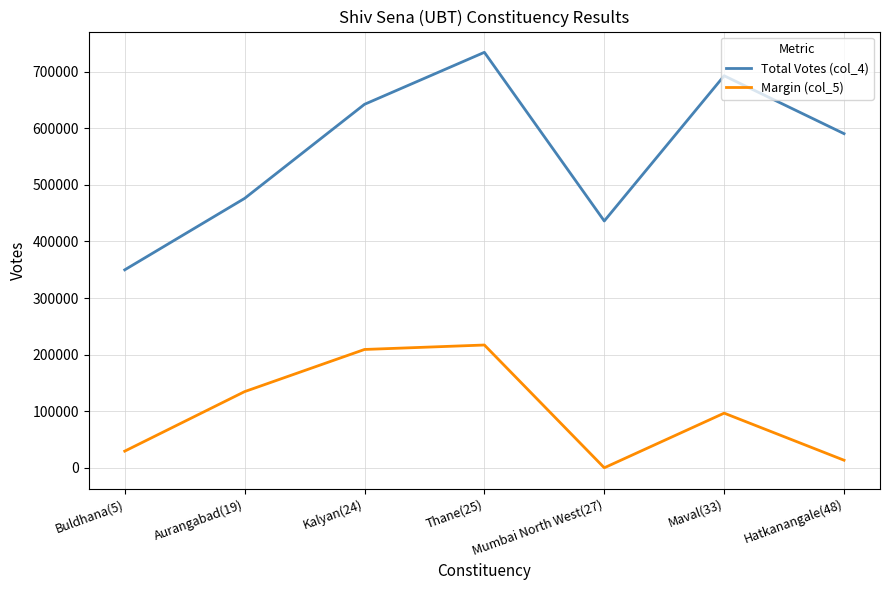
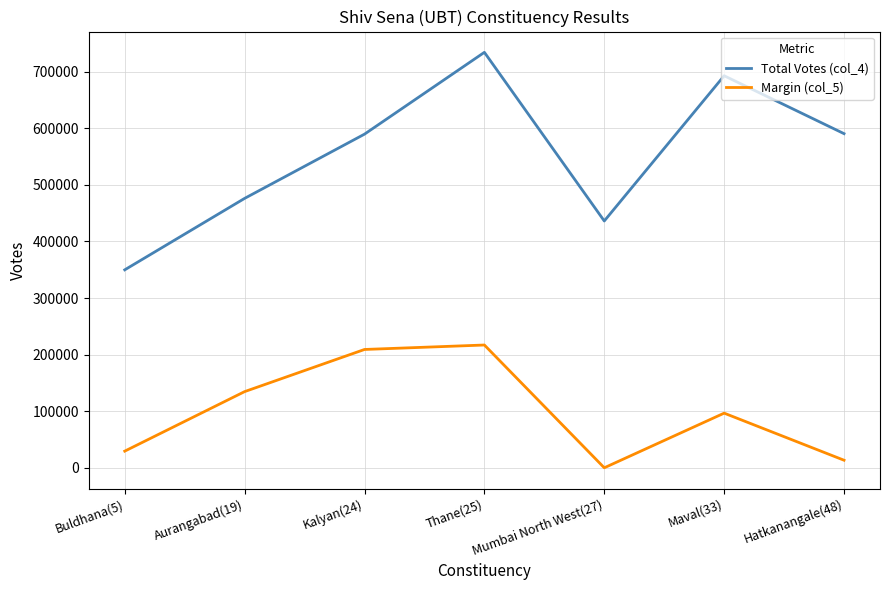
Total Votes (col_4), Kalyan(24): 640000 -> 590000
